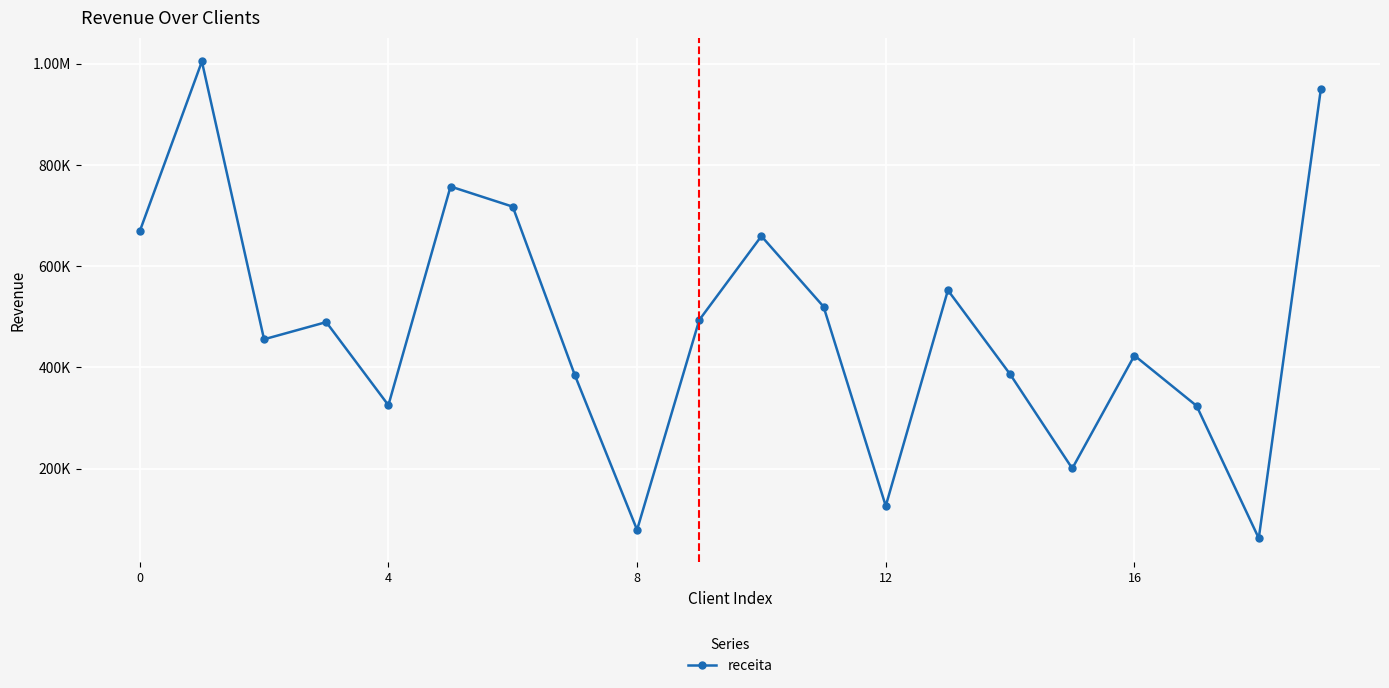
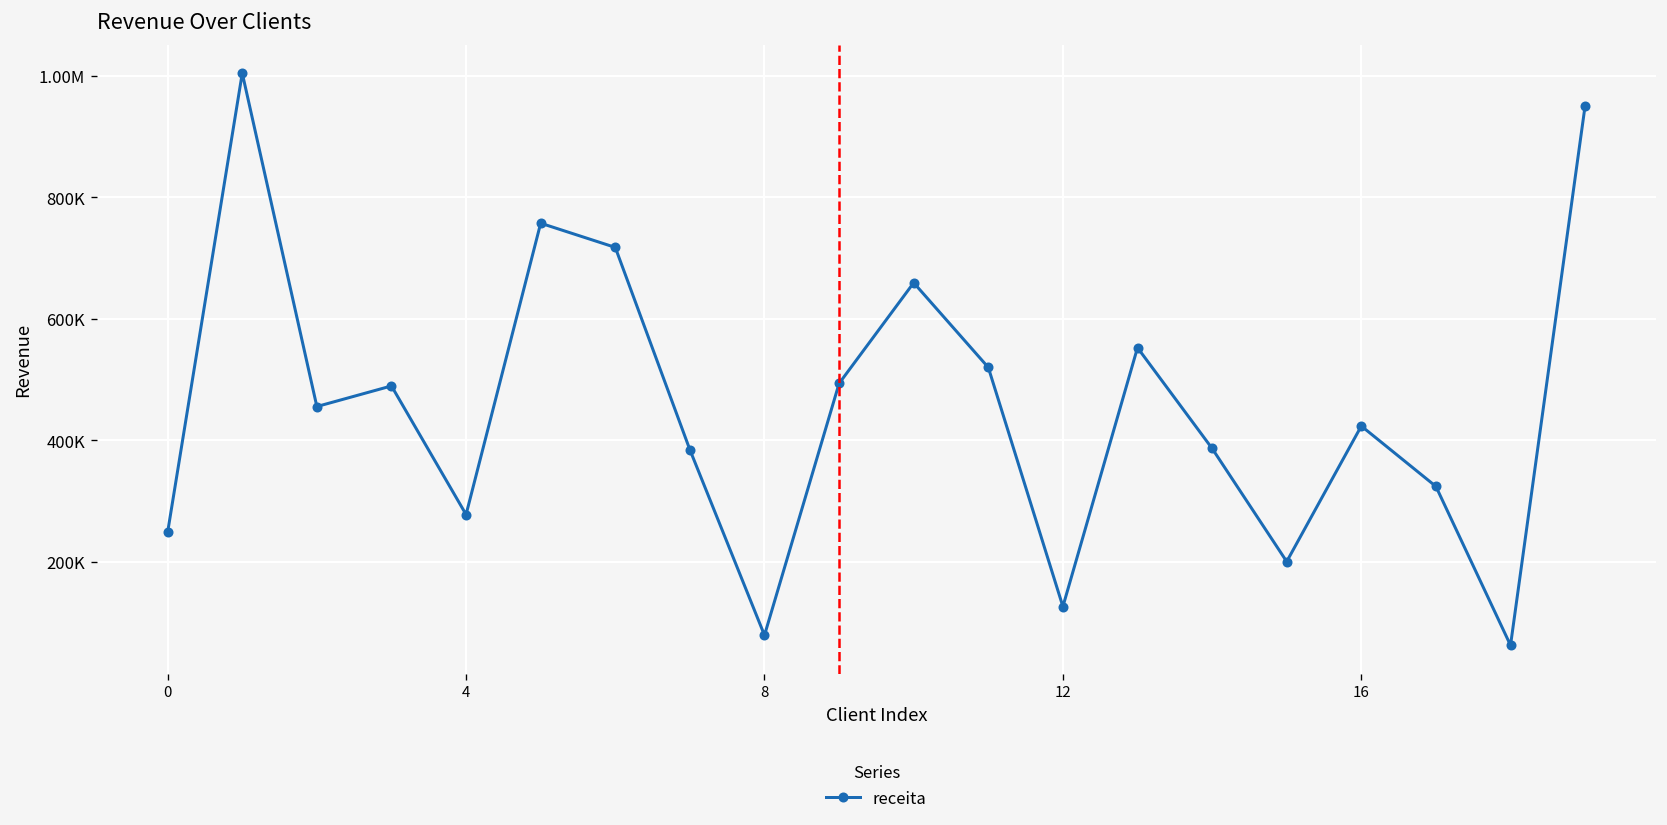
0: 670000 -> 250000
4: 330000 -> 280000
